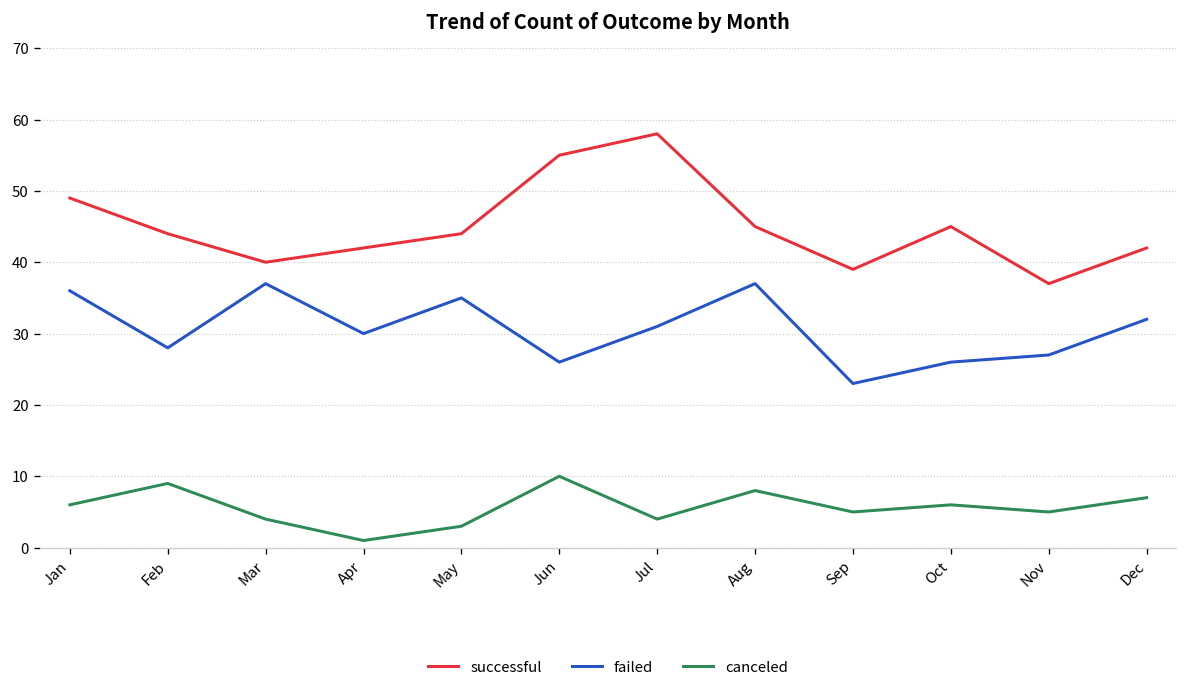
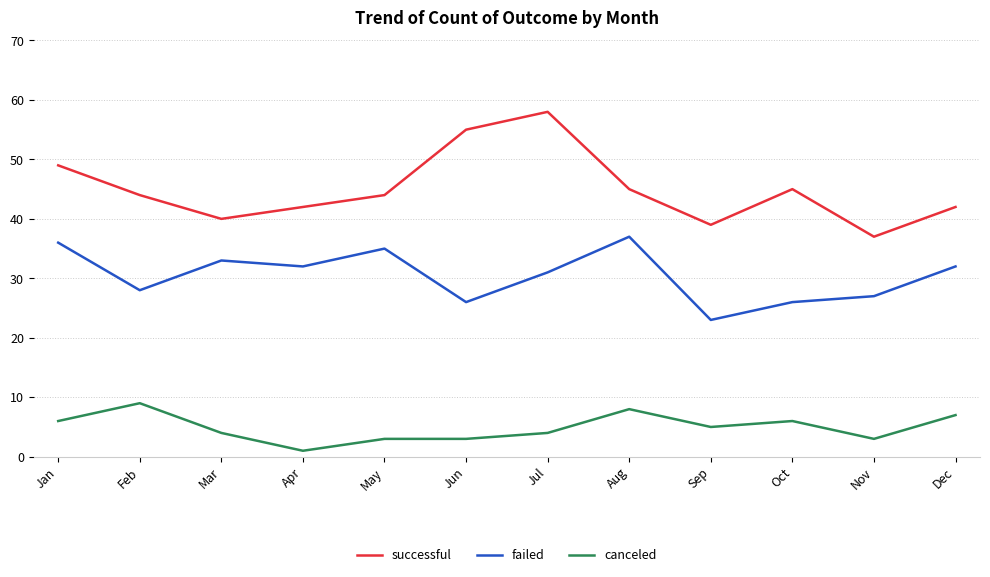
failed, Mar: 37 -> 33
failed, Apr: 30 -> 32
canceled, Jun: 10 -> 3
canceled, Nov: 5 -> 3
